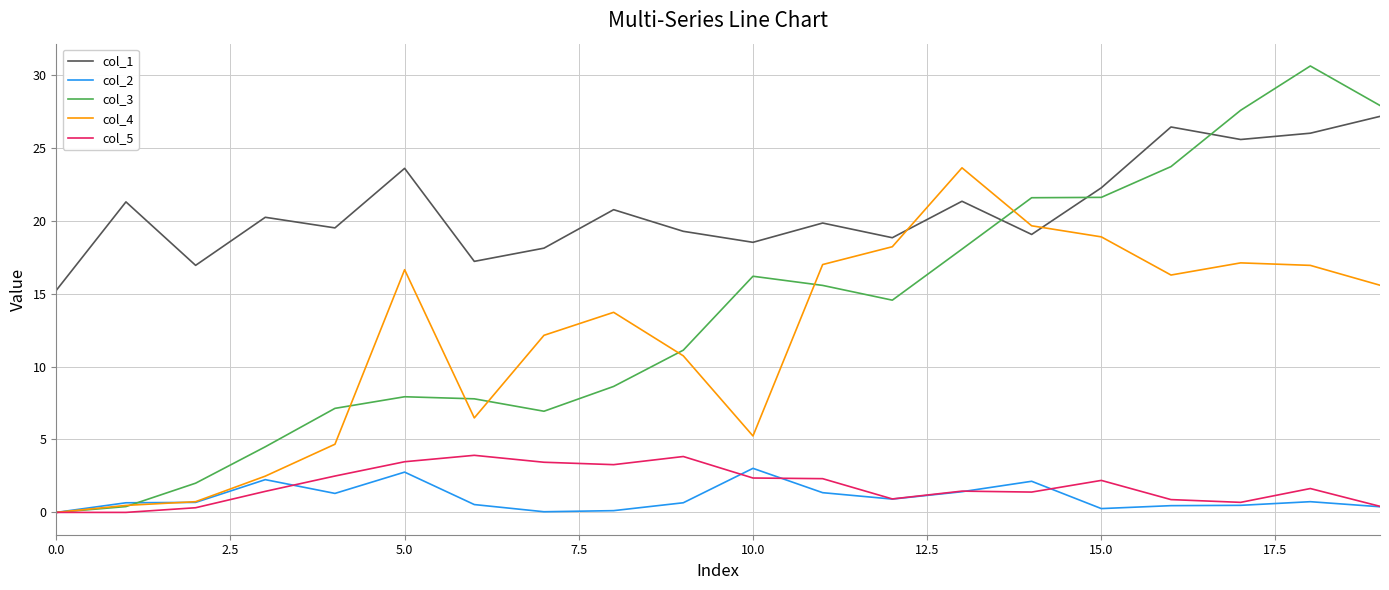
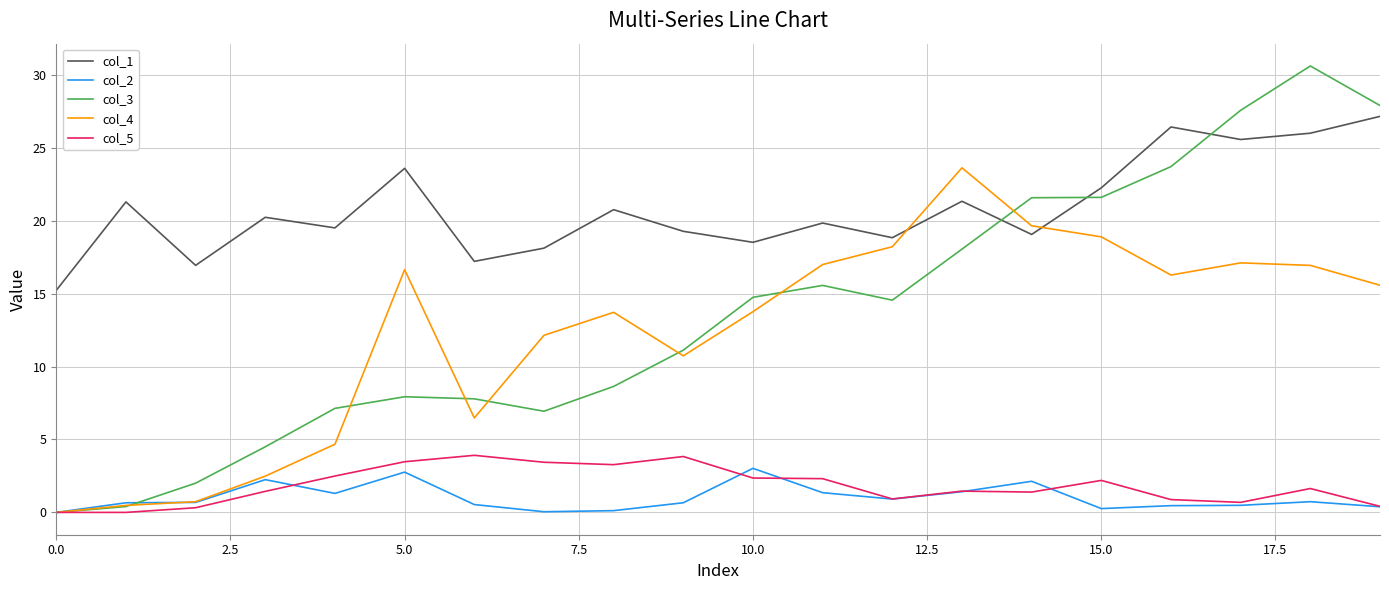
col_3, 10.0: 16.2 -> 14.8
col_4, 10.0: 5.2 -> 13.8
